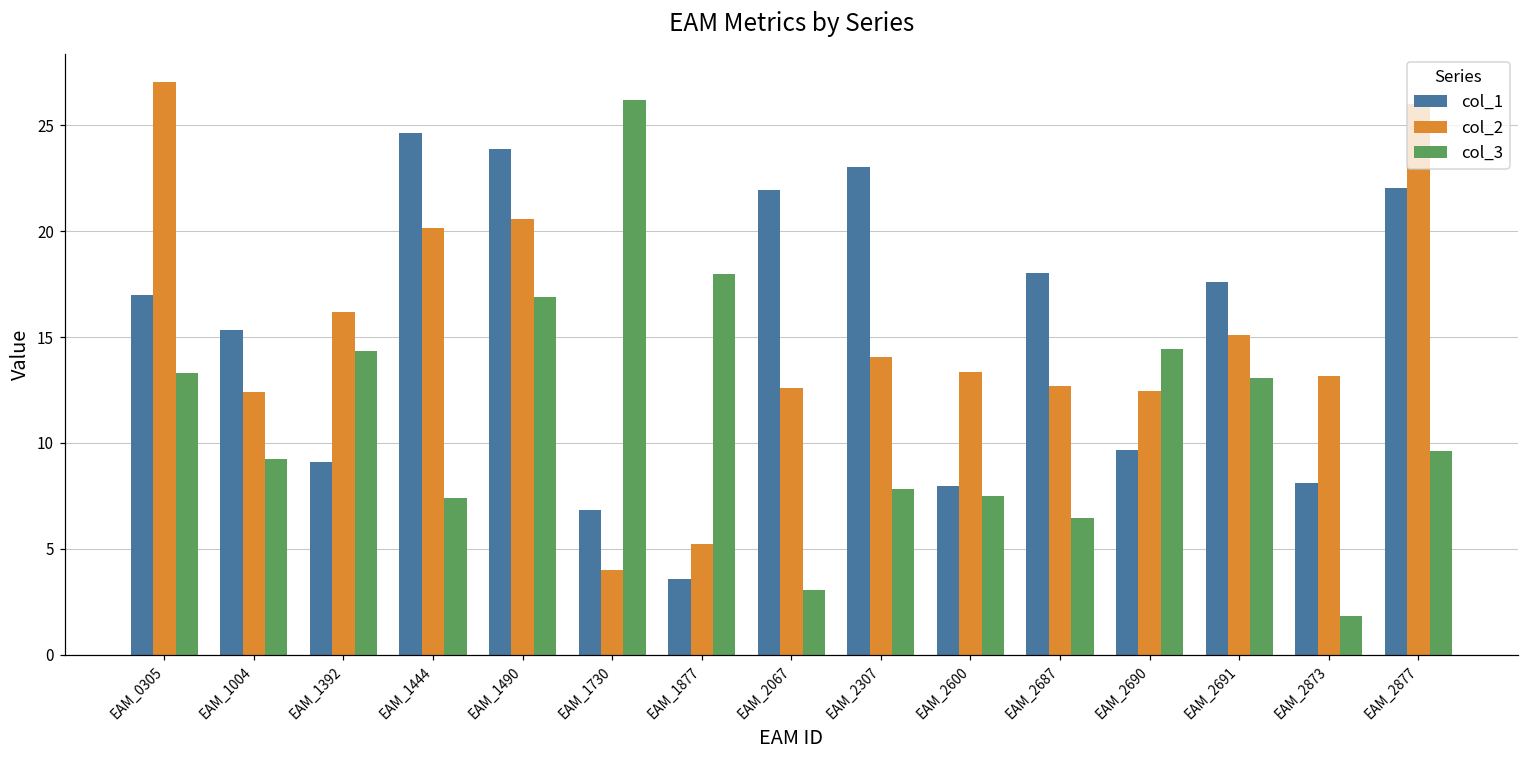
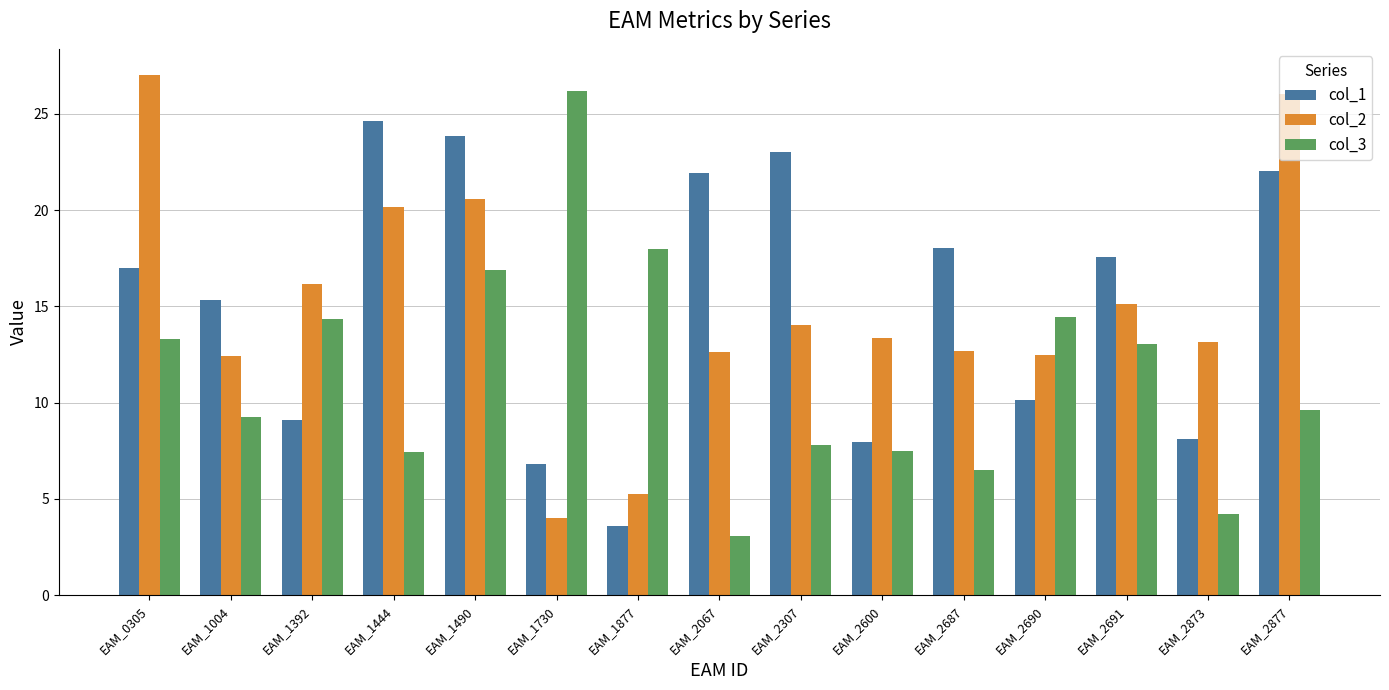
col_1, EAM_2690: 9.7 -> 10.1
col_3, EAM_2873: 1.8 -> 4.2
